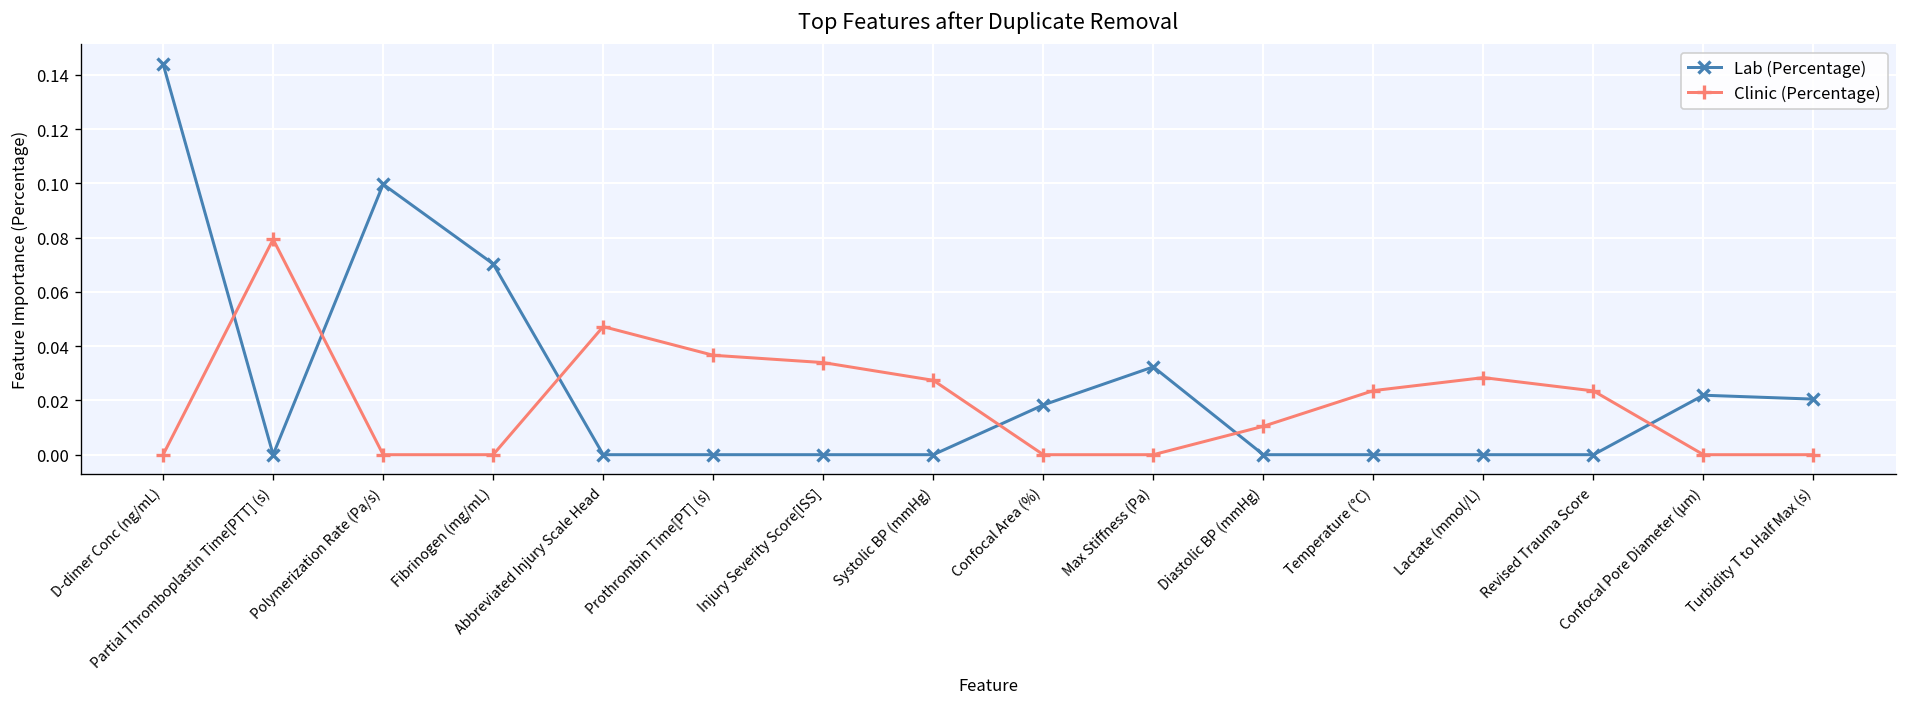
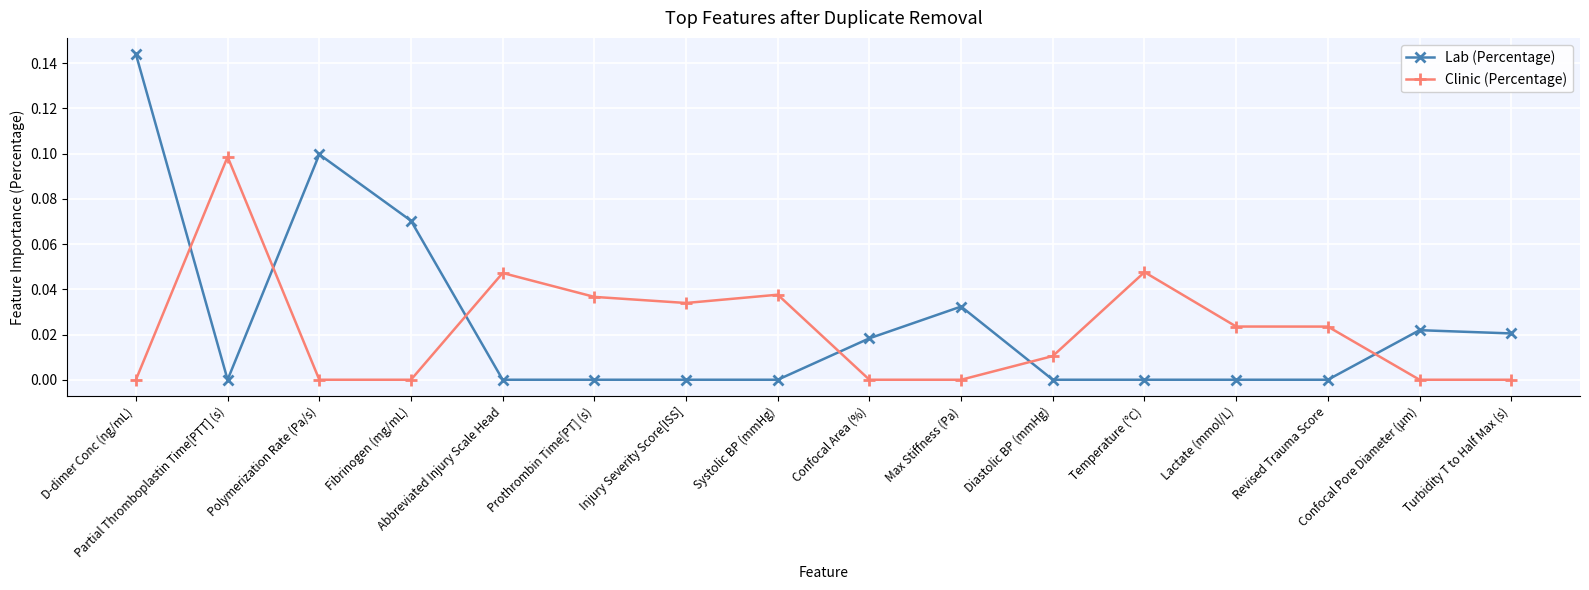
Clinic (Percentage), Partial Thromboplastin Time[PTT] (s): 0.079 -> 0.099
Clinic (Percentage), Systolic BP (mmHg): 0.027 -> 0.038
Clinic (Percentage), Temperature (°C): 0.024 -> 0.048
Clinic (Percentage), Lactate (mmol/L): 0.028 -> 0.024
